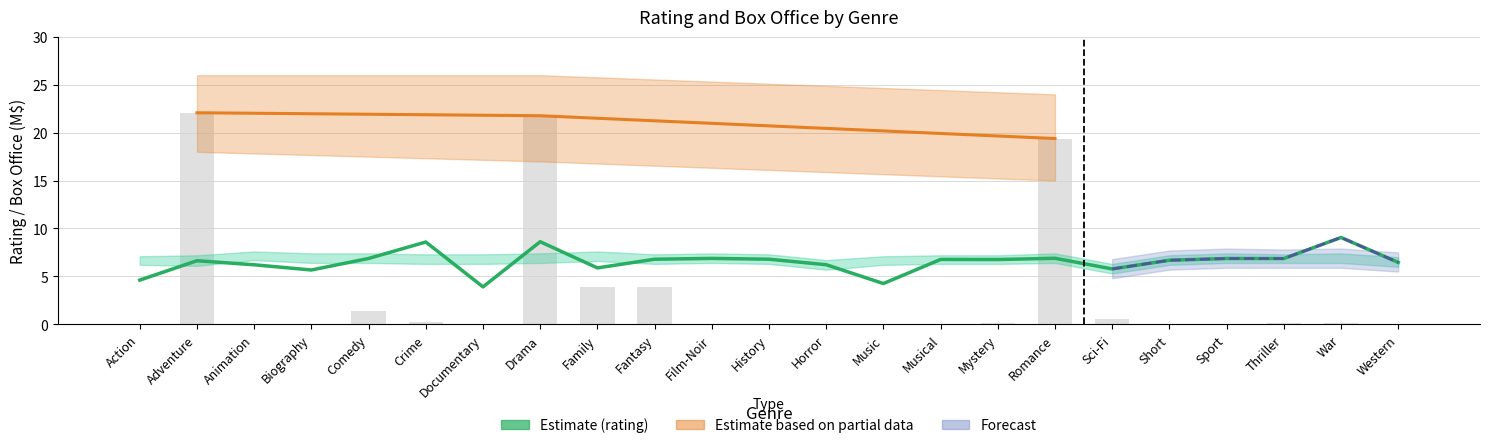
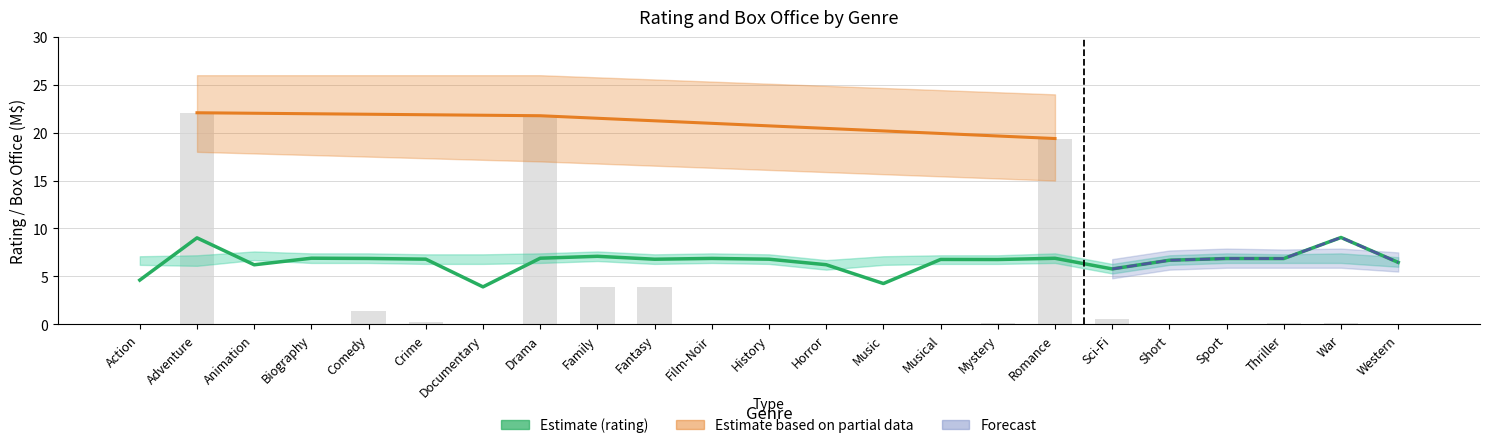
Estimate (rating), Adventure: 7 -> 9
Estimate (rating), Biography: 6 -> 7
Estimate (rating), Crime: 9 -> 7
Estimate (rating), Drama: 9 -> 7
Estimate (rating), Family: 6 -> 7
